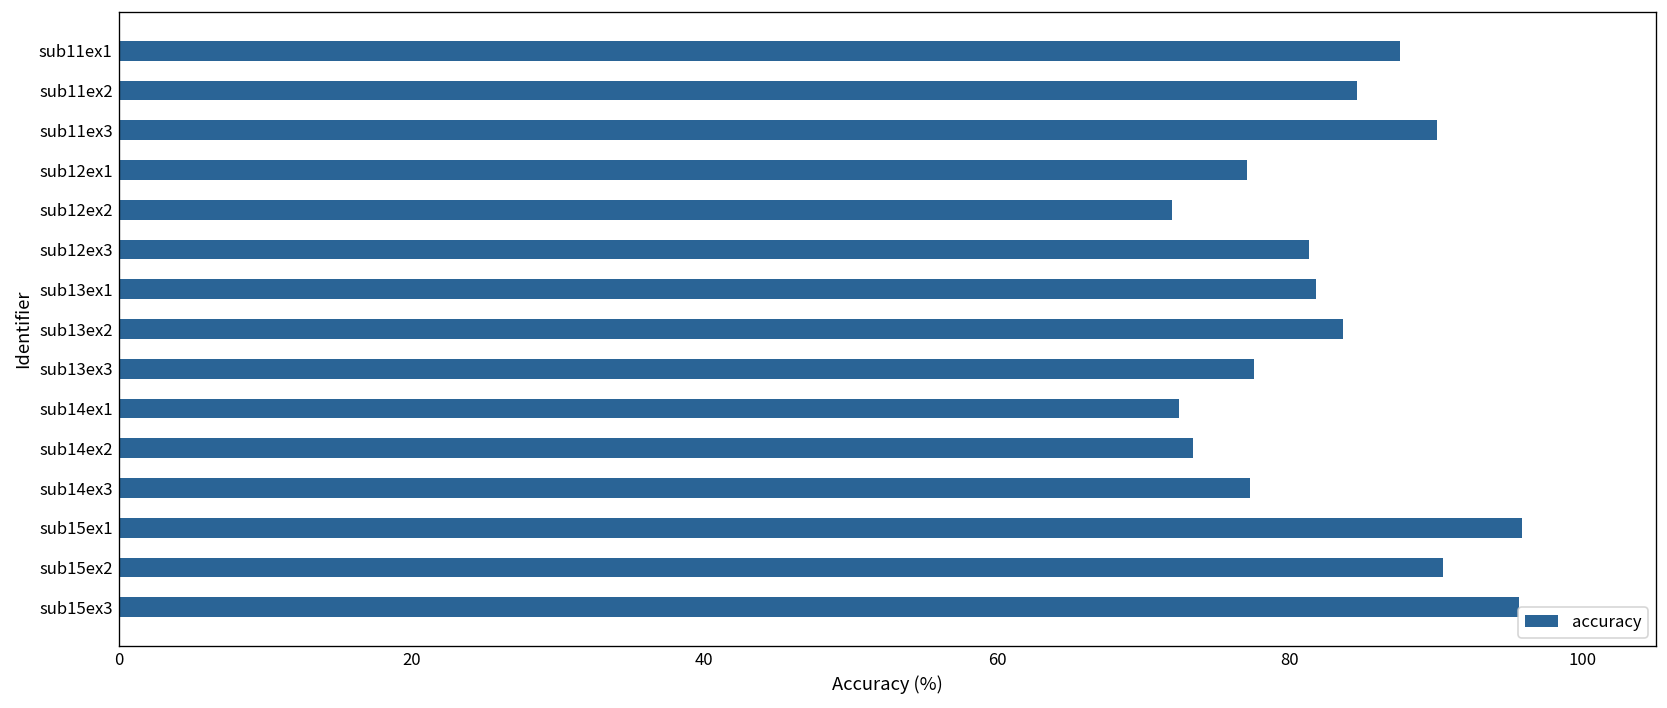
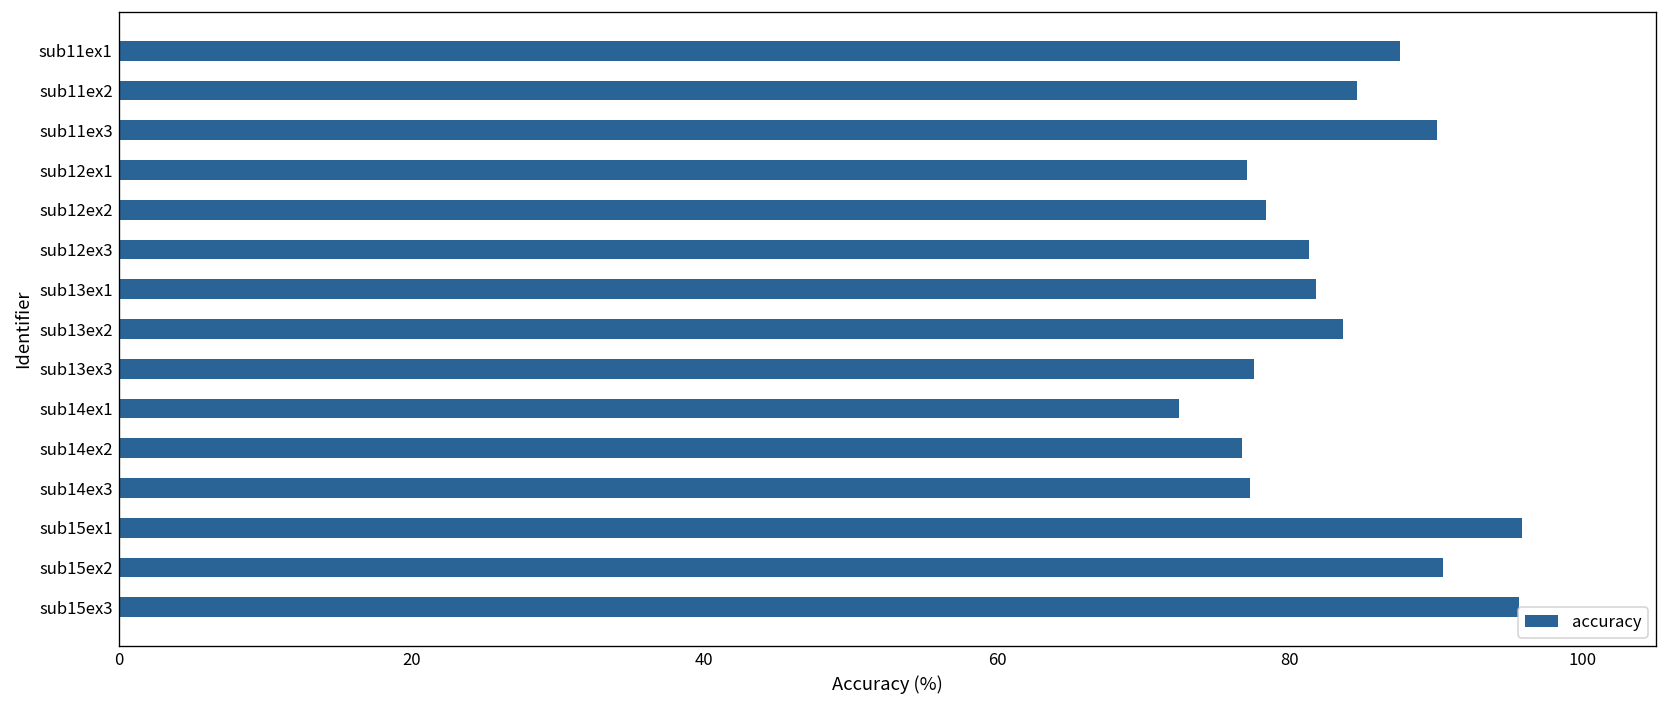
sub12ex2: 72.0 -> 78.4
sub14ex2: 73.4 -> 76.7
